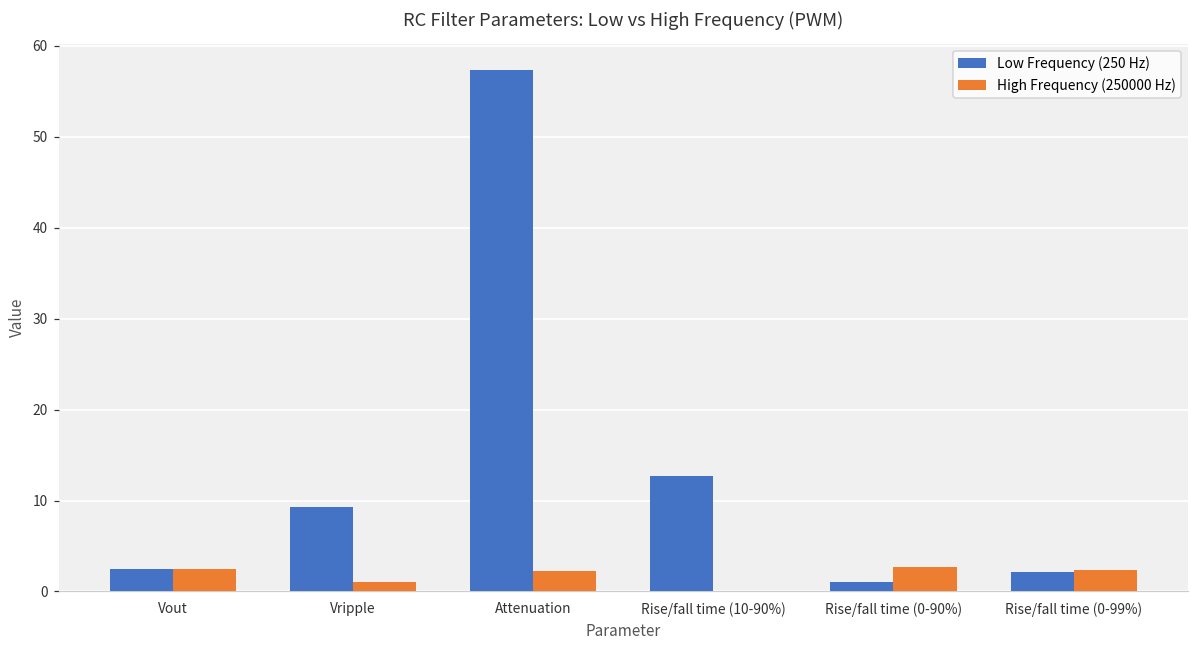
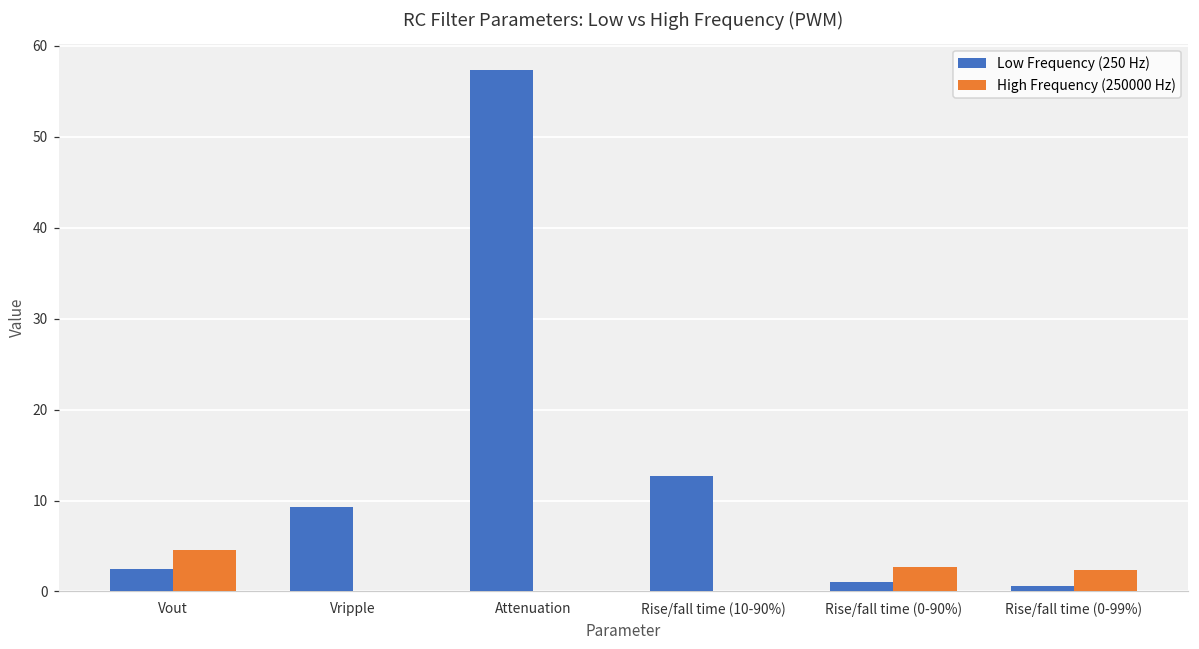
High Frequency (250000 Hz), Vout: 3 -> 5
High Frequency (250000 Hz), Vripple: 1 -> 0
High Frequency (250000 Hz), Attenuation: 2 -> 0
Low Frequency (250 Hz), Rise/fall time (0-99%): 2 -> 1
